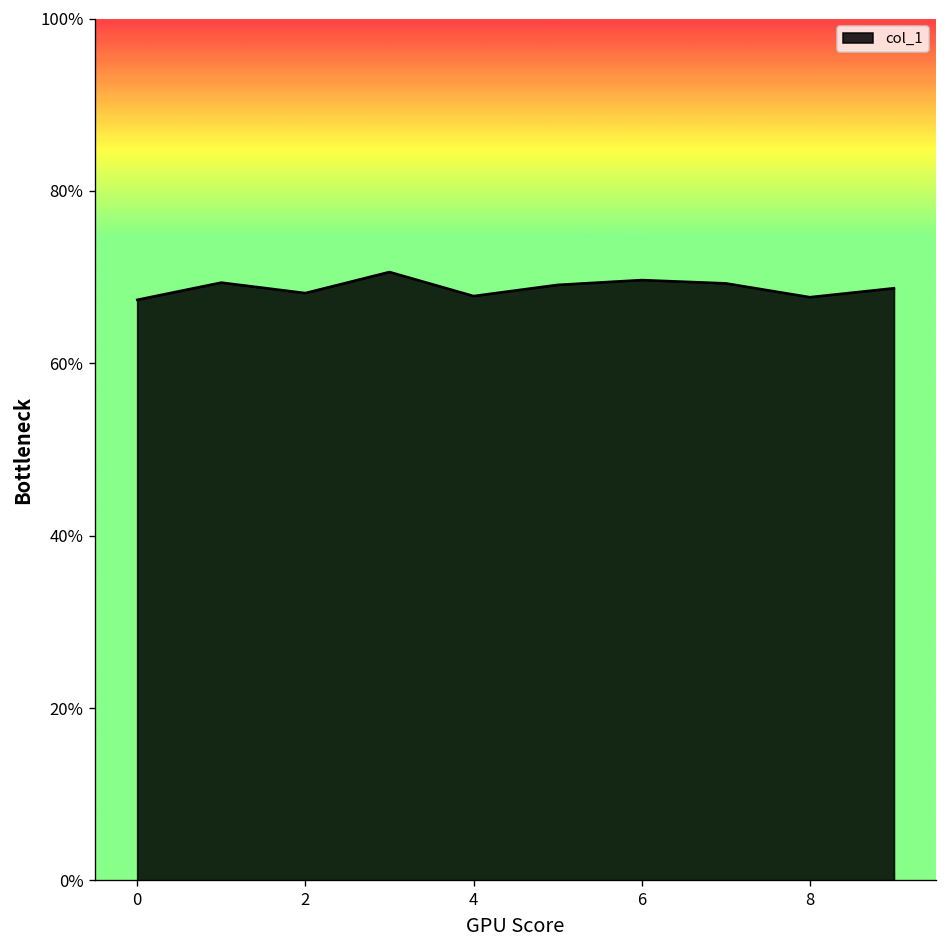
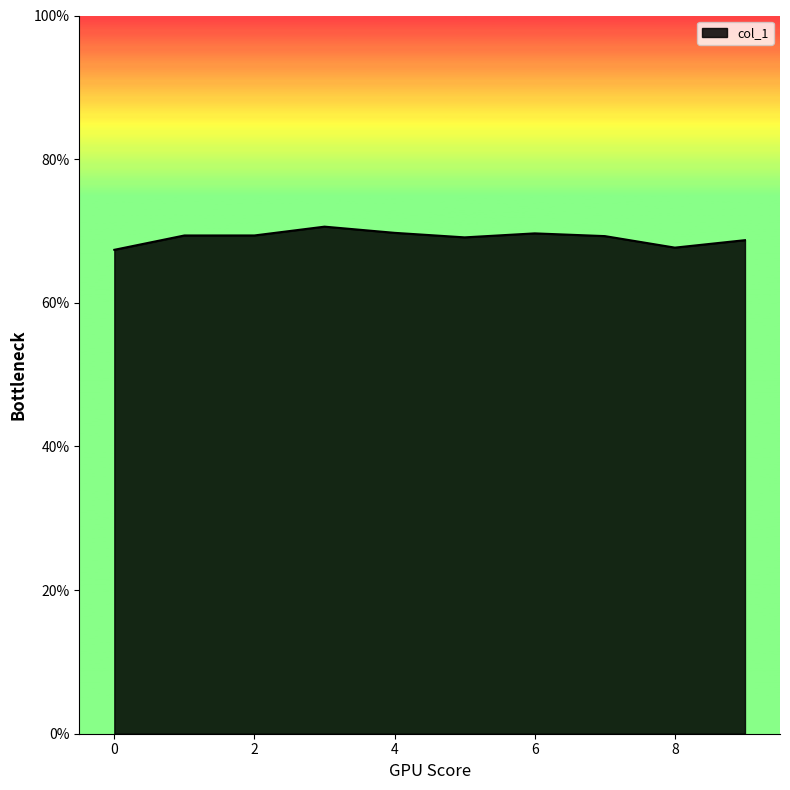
2: 68% -> 69%
4: 68% -> 70%
